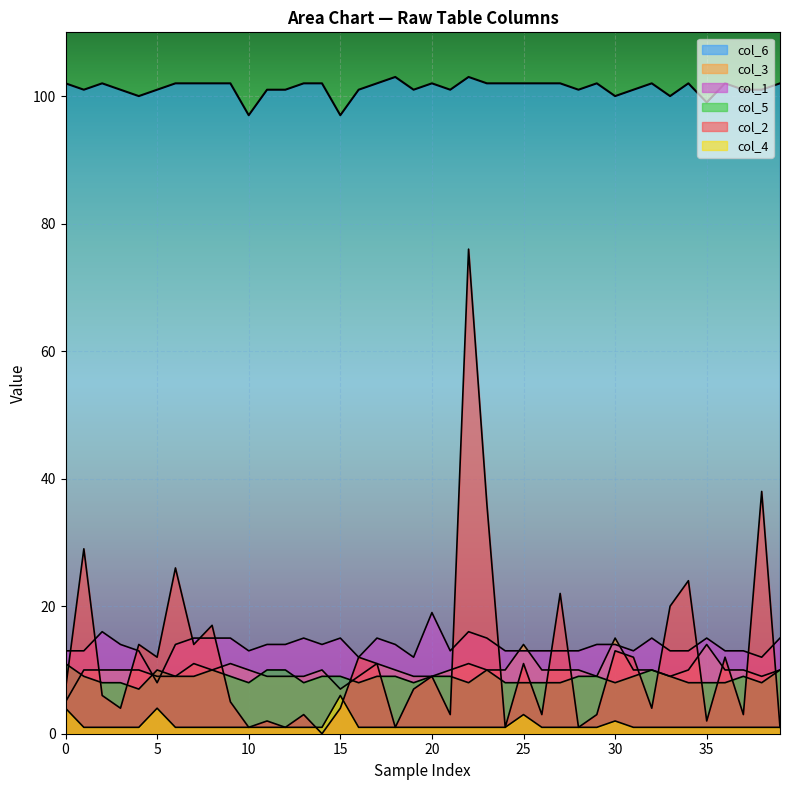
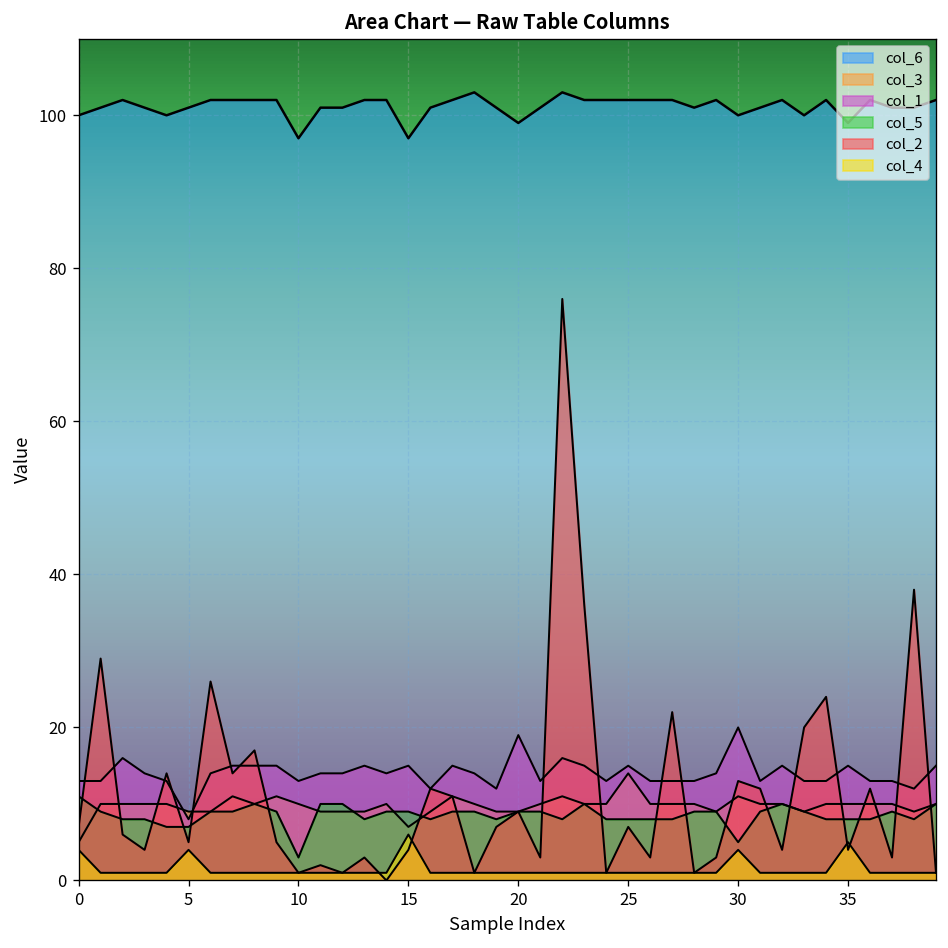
col_6, 0: 102 -> 100
col_5, 5: 10 -> 7
col_2, 5: 12 -> 5
col_5, 10: 8 -> 3
col_6, 20: 102 -> 99
col_1, 25: 13 -> 15
col_2, 25: 11 -> 7
col_4, 25: 3 -> 1
col_3, 30: 15 -> 11
col_1, 30: 14 -> 20
col_5, 30: 8 -> 5
col_4, 30: 2 -> 4
col_3, 35: 14 -> 10
col_2, 35: 2 -> 4
col_4, 35: 1 -> 5
